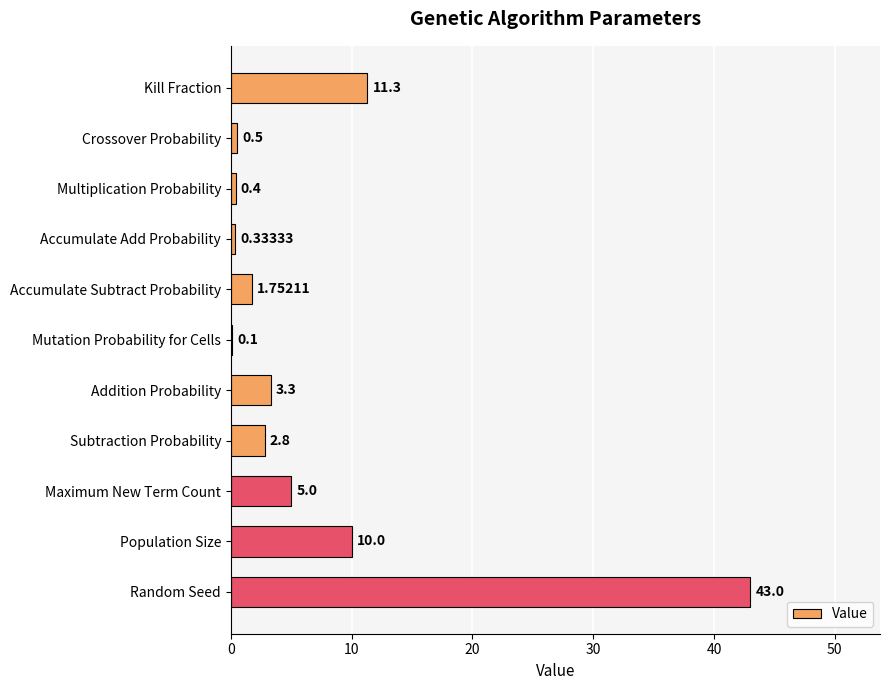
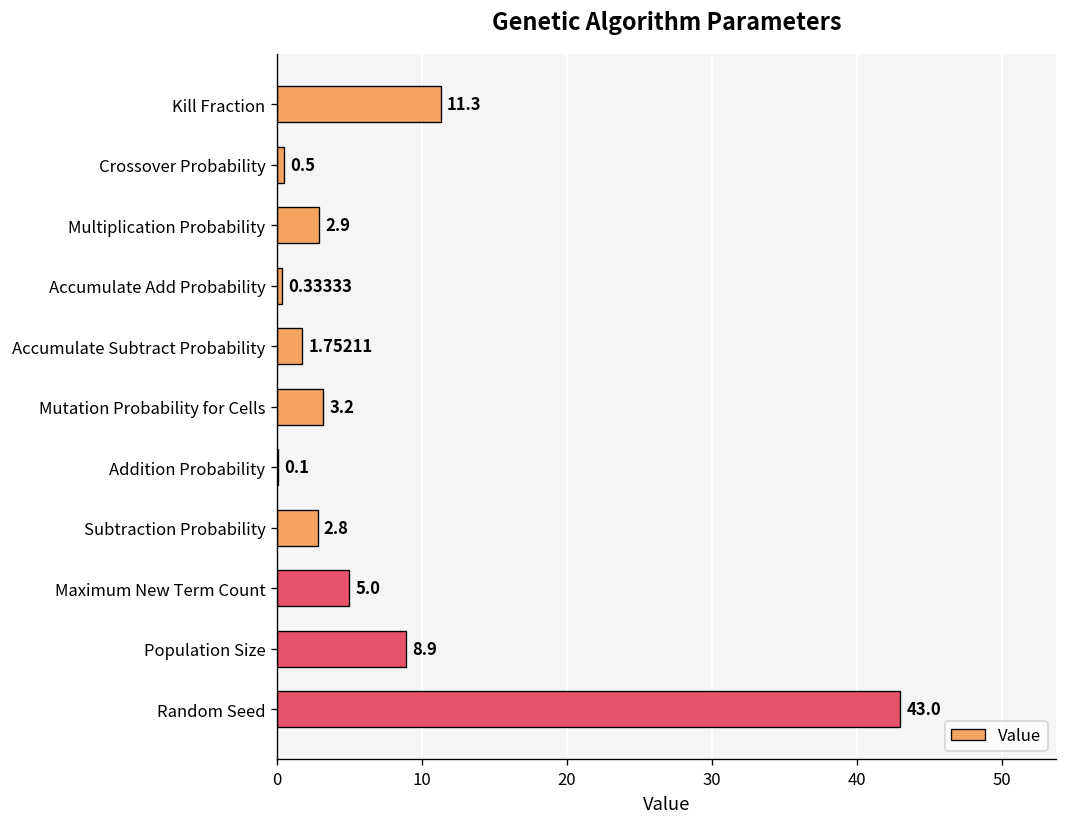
Multiplication Probability: 0.4 -> 2.9
Mutation Probability for Cells: 0.1 -> 3.2
Addition Probability: 3.3 -> 0.1
Population Size: 10.0 -> 8.9
